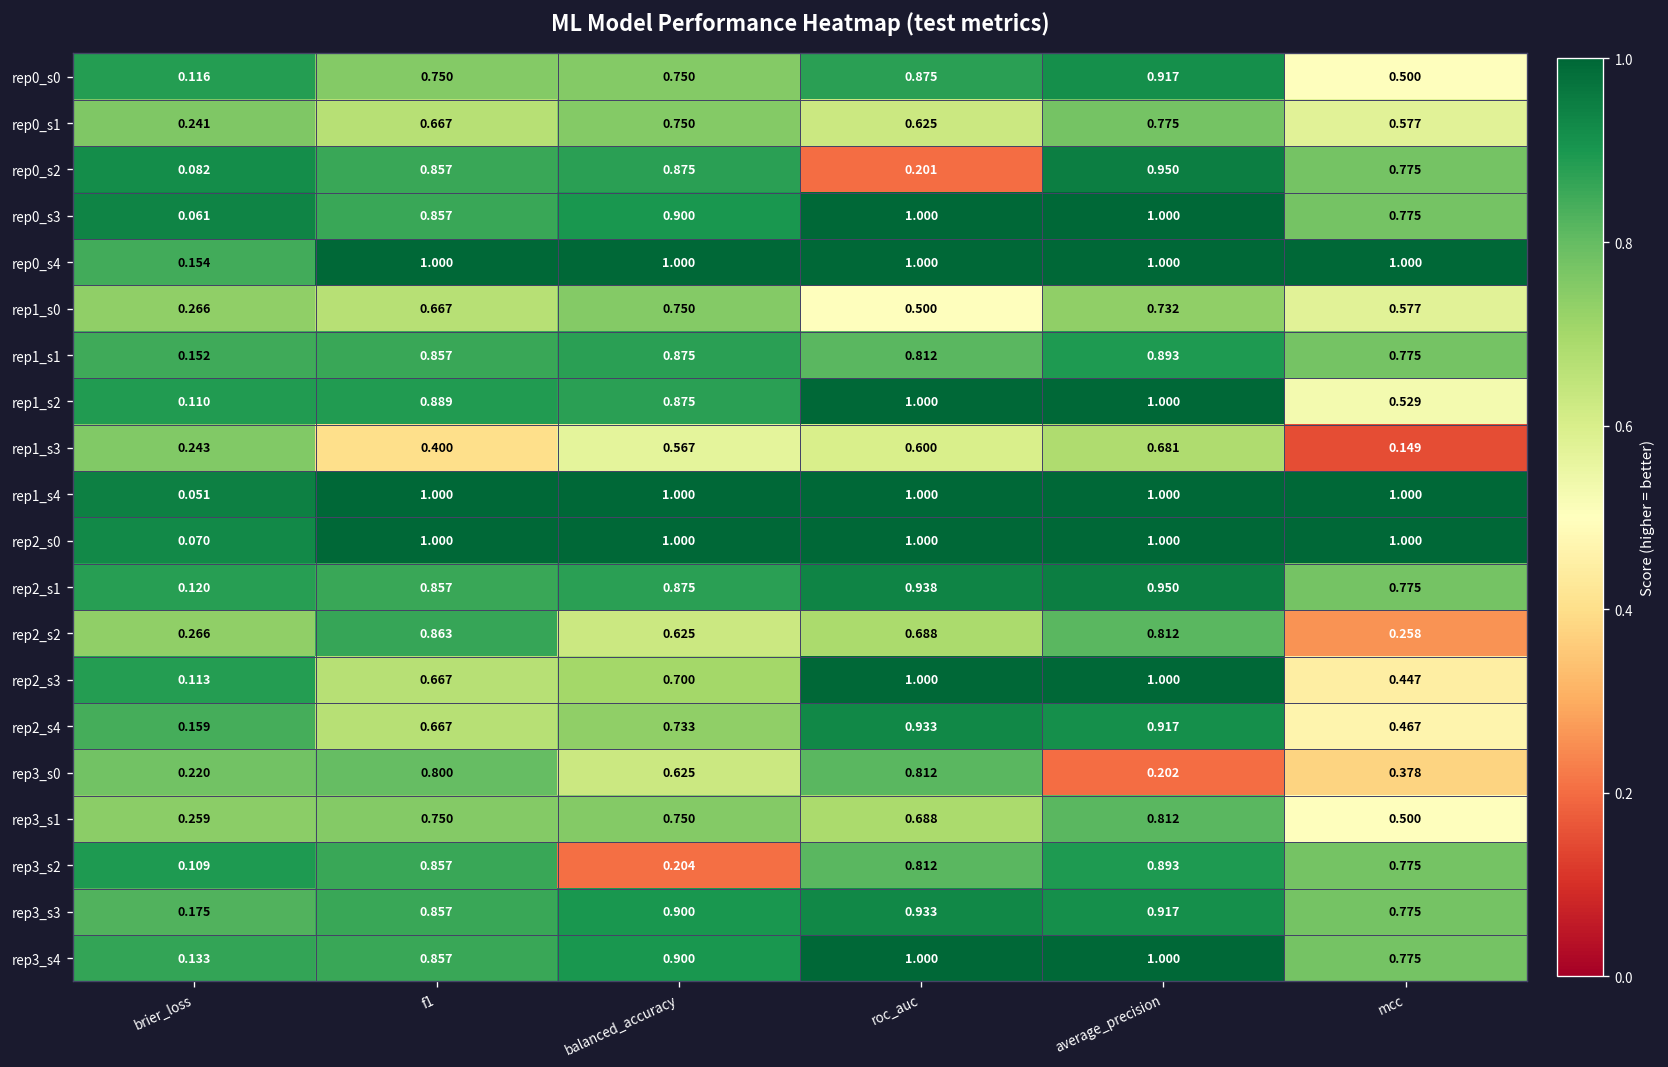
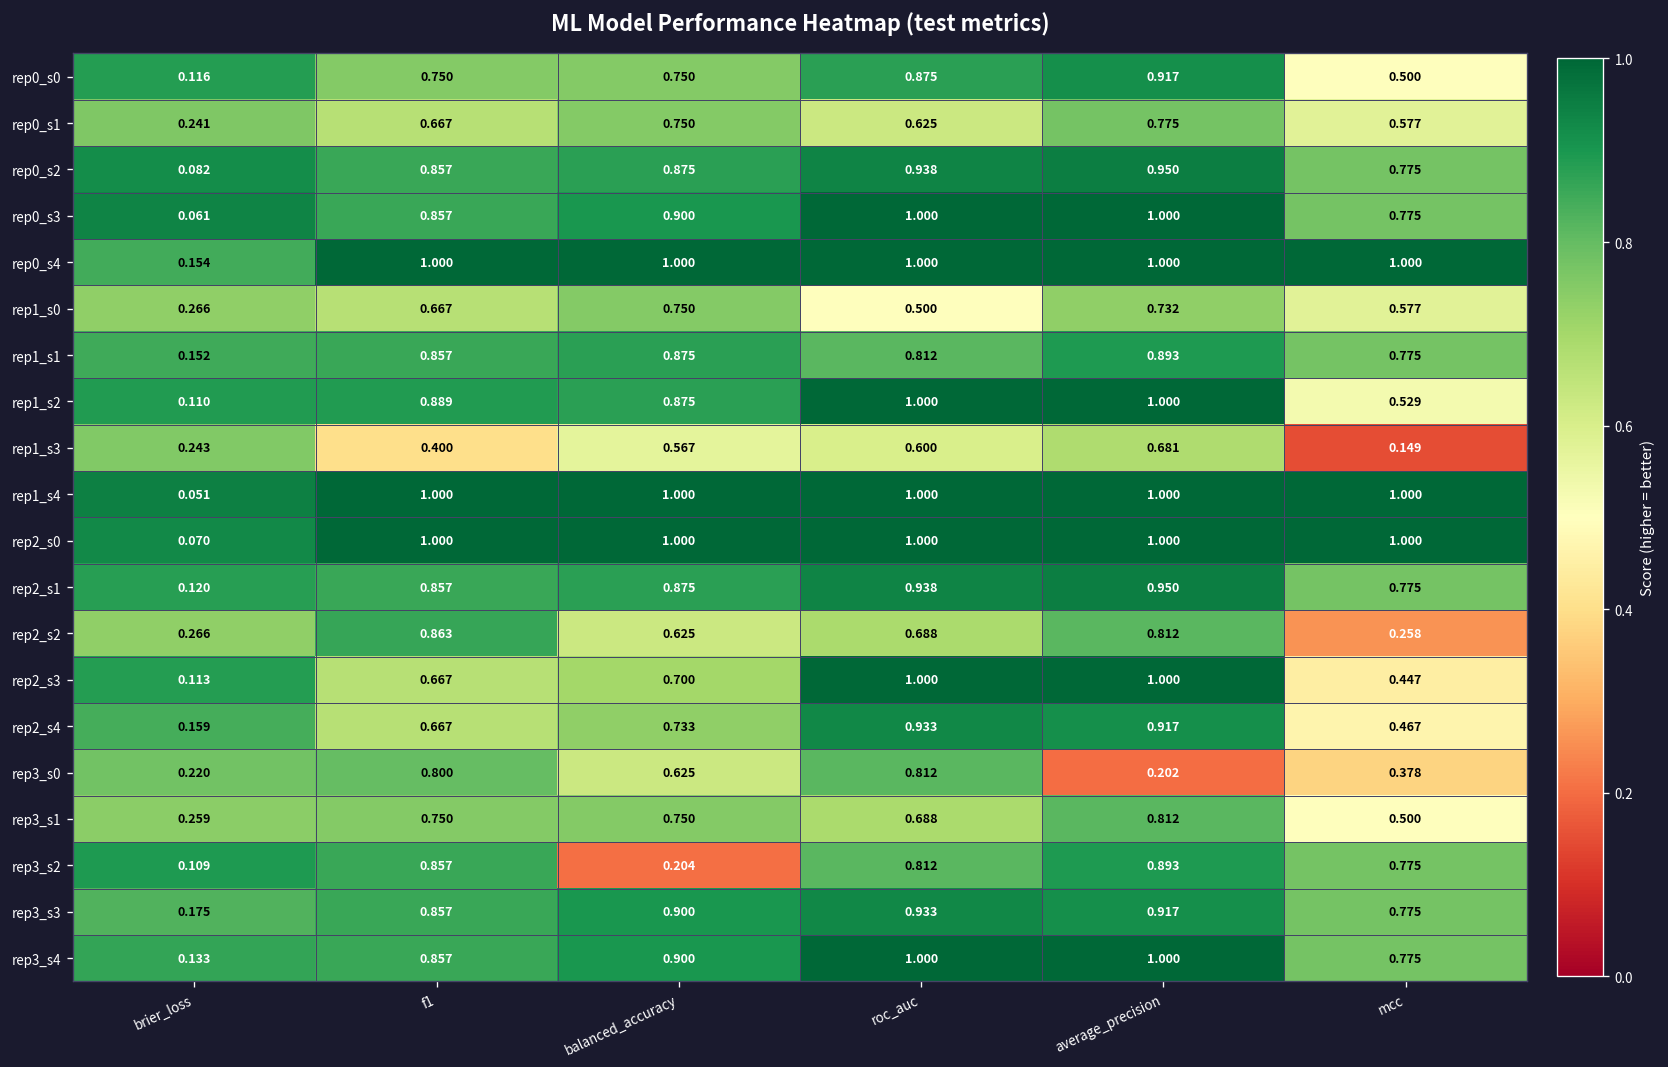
rep0_s2, roc_auc: 0.201 -> 0.938
